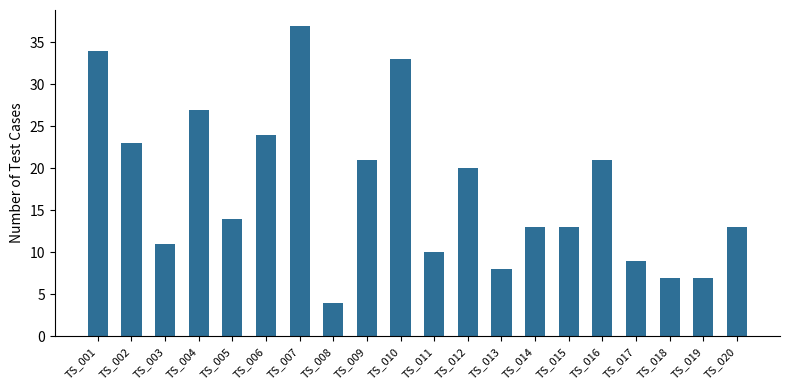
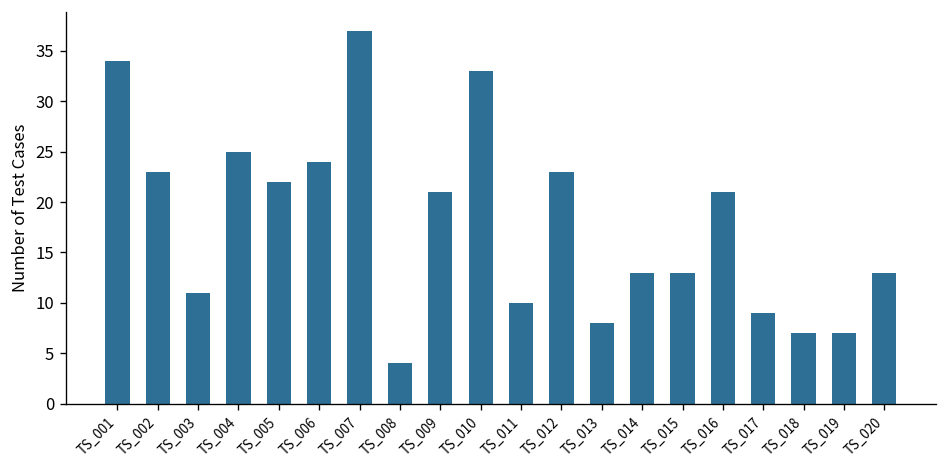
TS_004: 27 -> 25
TS_005: 14 -> 22
TS_012: 20 -> 23
